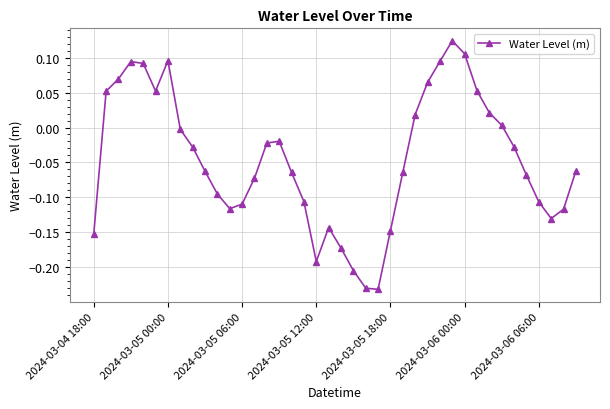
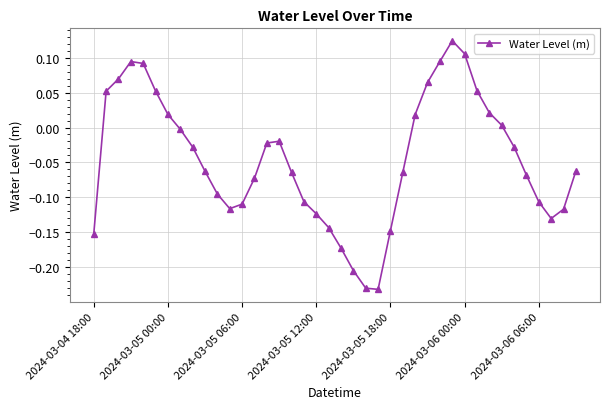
2024-03-05 00:00: 0.10 -> 0.02
2024-03-05 12:00: -0.19 -> -0.12
